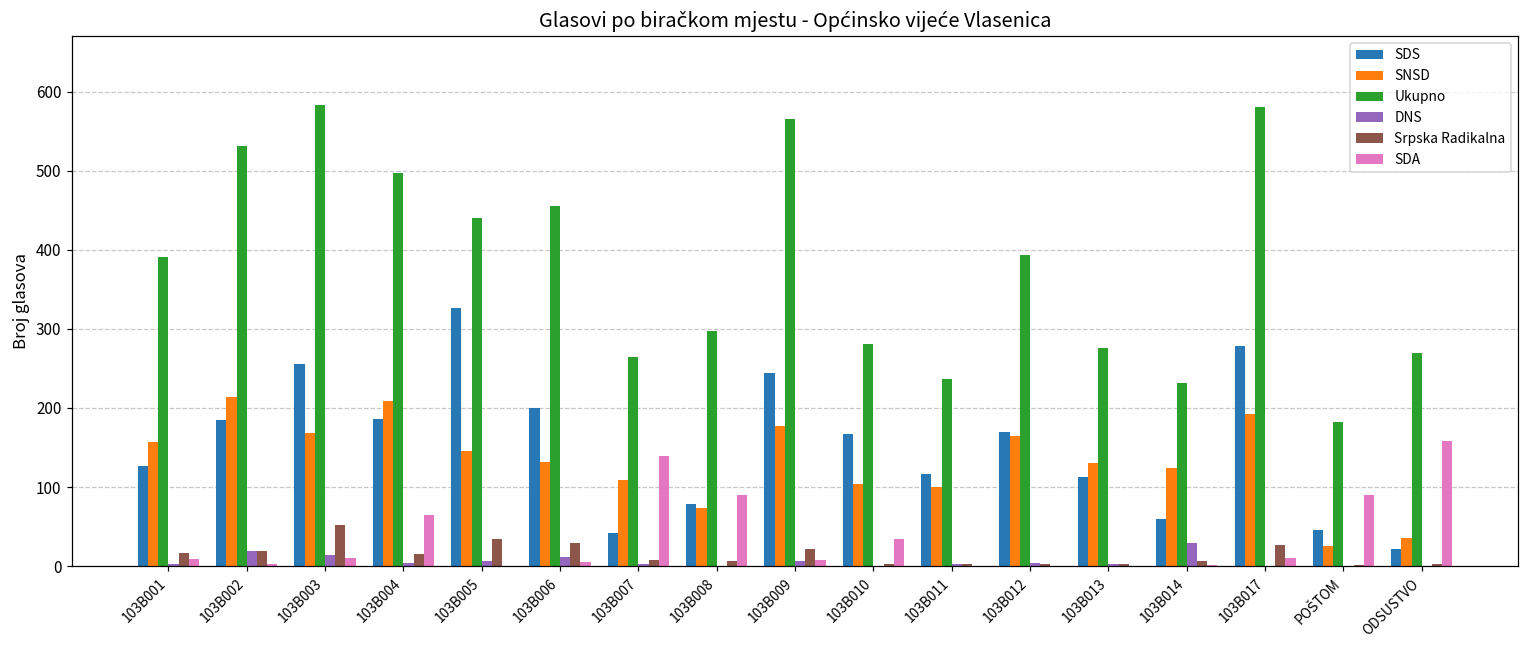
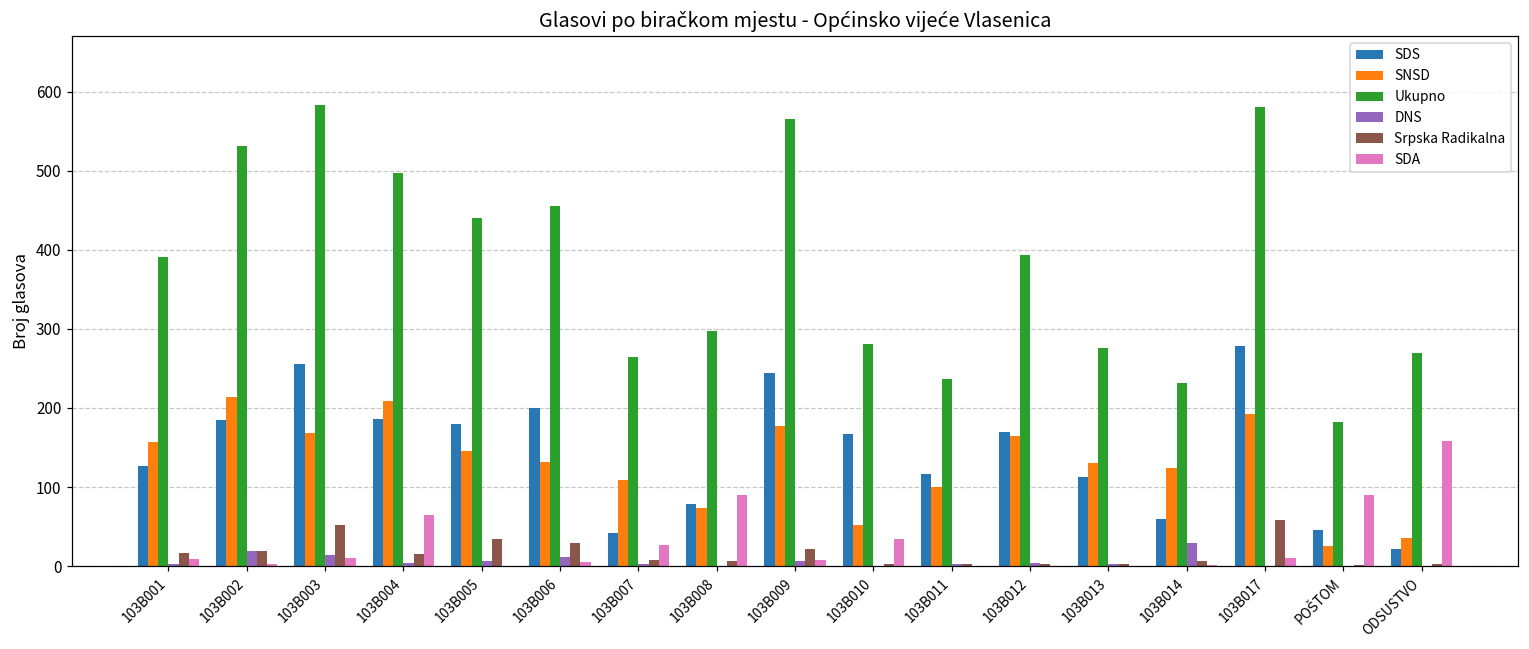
SDS, 103B005: 330 -> 180
SDA, 103B007: 140 -> 30
SNSD, 103B010: 100 -> 50
Srpska Radikalna, 103B017: 30 -> 60
